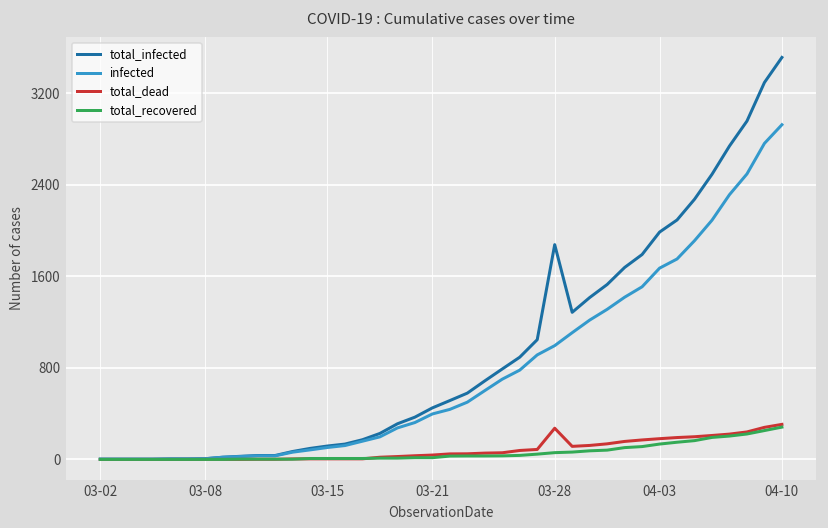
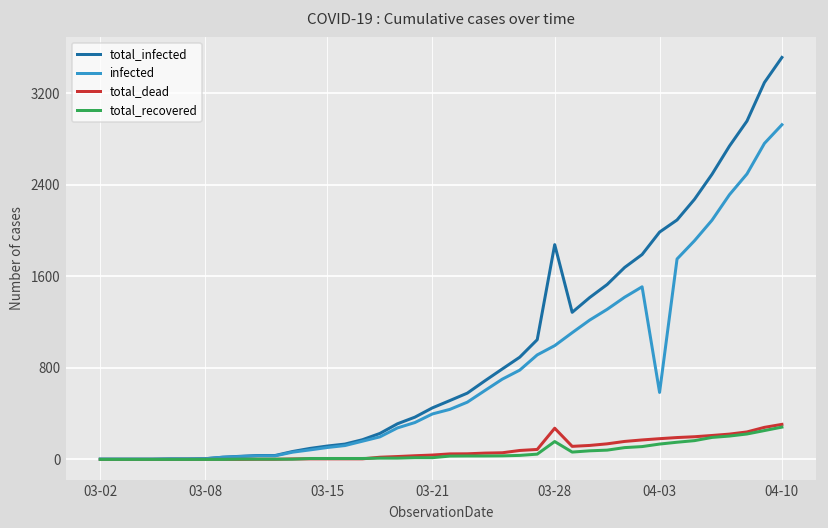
total_recovered, 03-28: 100 -> 200
infected, 04-03: 1700 -> 600
